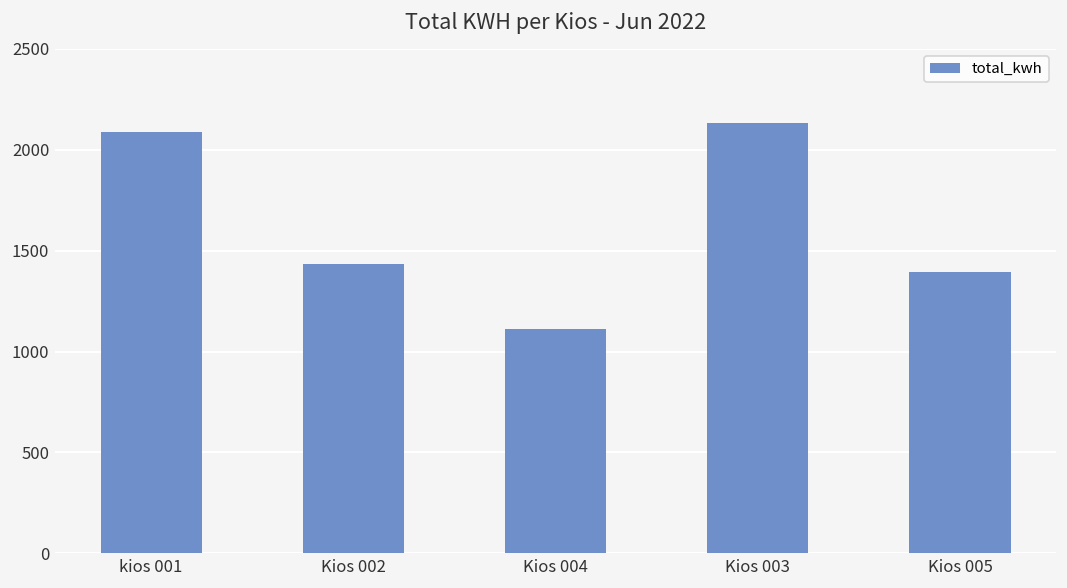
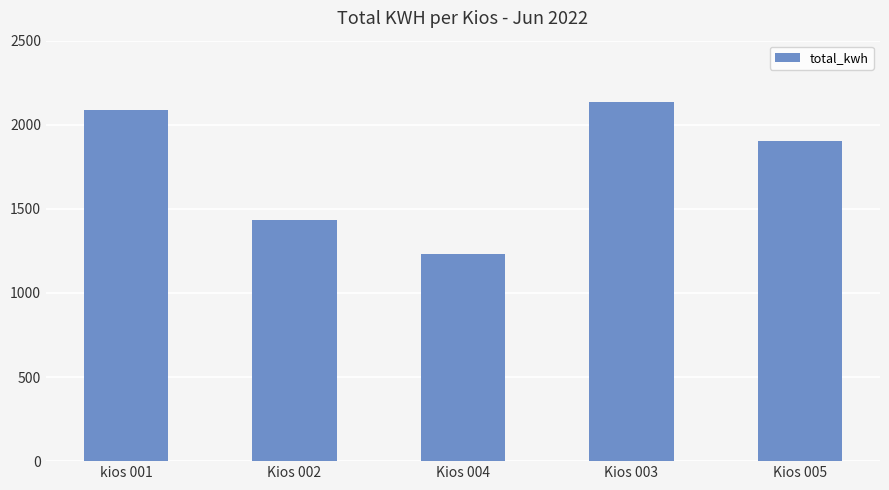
Kios 004: 1110 -> 1230
Kios 005: 1390 -> 1900
